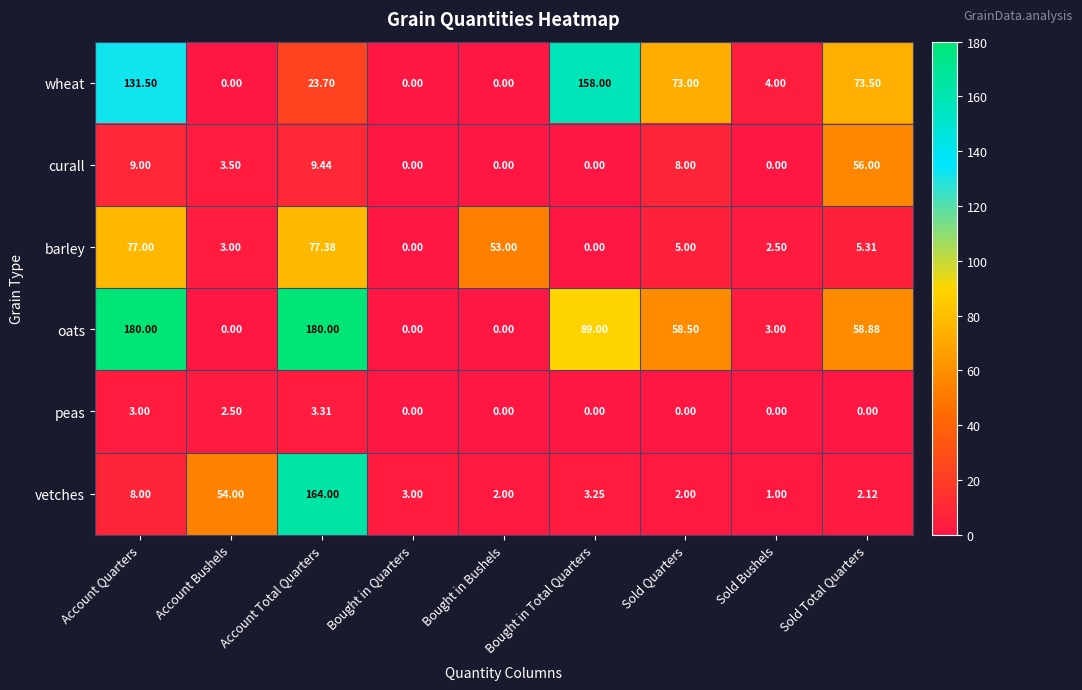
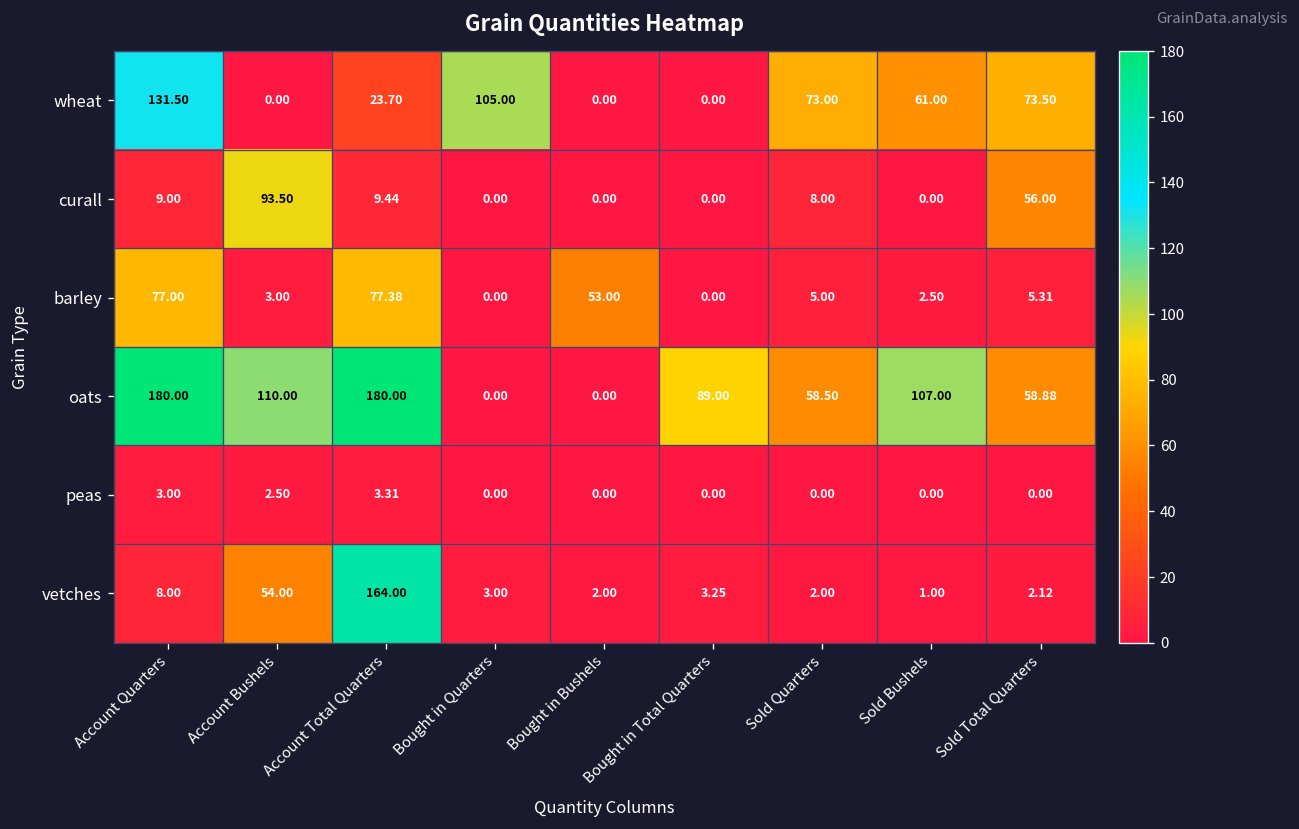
wheat, Bought in Quarters: 0.00 -> 105.00
wheat, Bought in Total Quarters: 158.00 -> 0.00
wheat, Sold Bushels: 4.00 -> 61.00
curall, Account Bushels: 3.50 -> 93.50
oats, Account Bushels: 0.00 -> 110.00
oats, Sold Bushels: 3.00 -> 107.00
